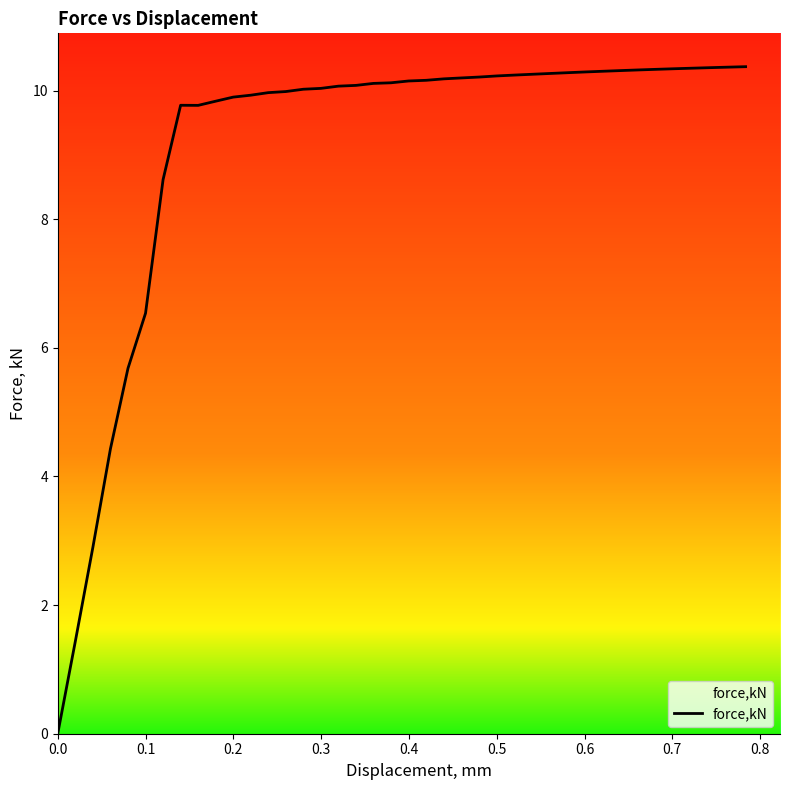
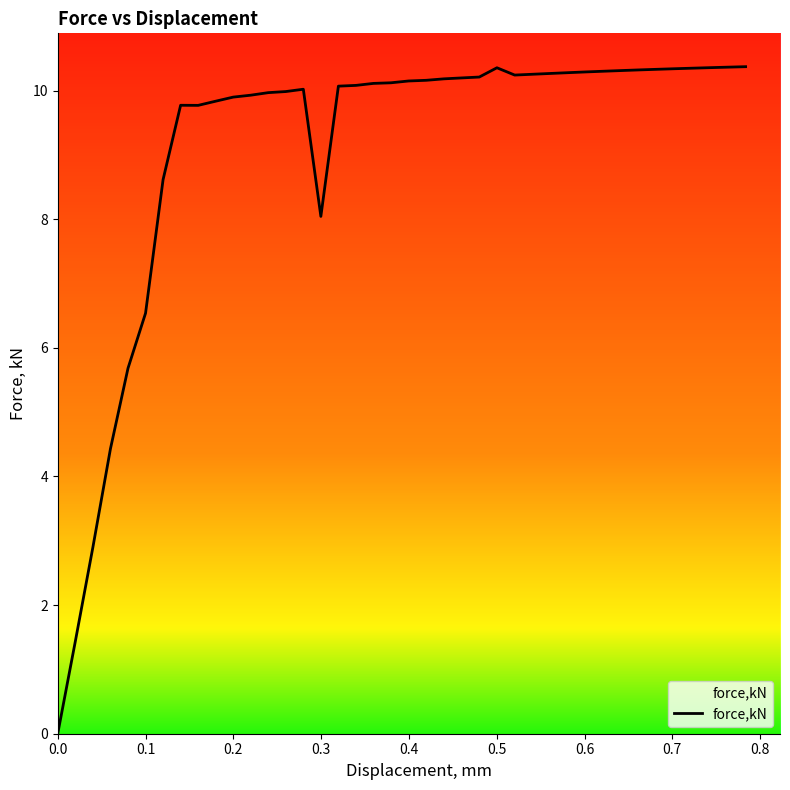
0.3: 10.0 -> 8.0
0.5: 10.2 -> 10.4
